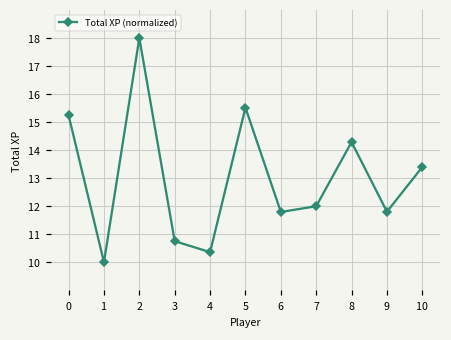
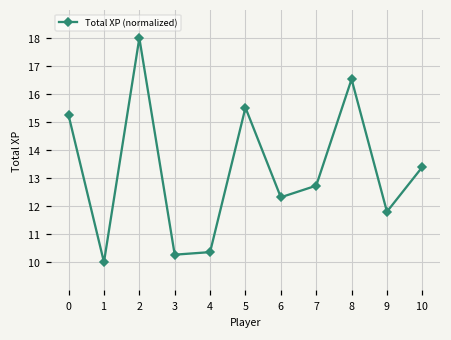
3: 10.7 -> 10.3
6: 11.8 -> 12.3
7: 12.0 -> 12.7
8: 14.3 -> 16.5
